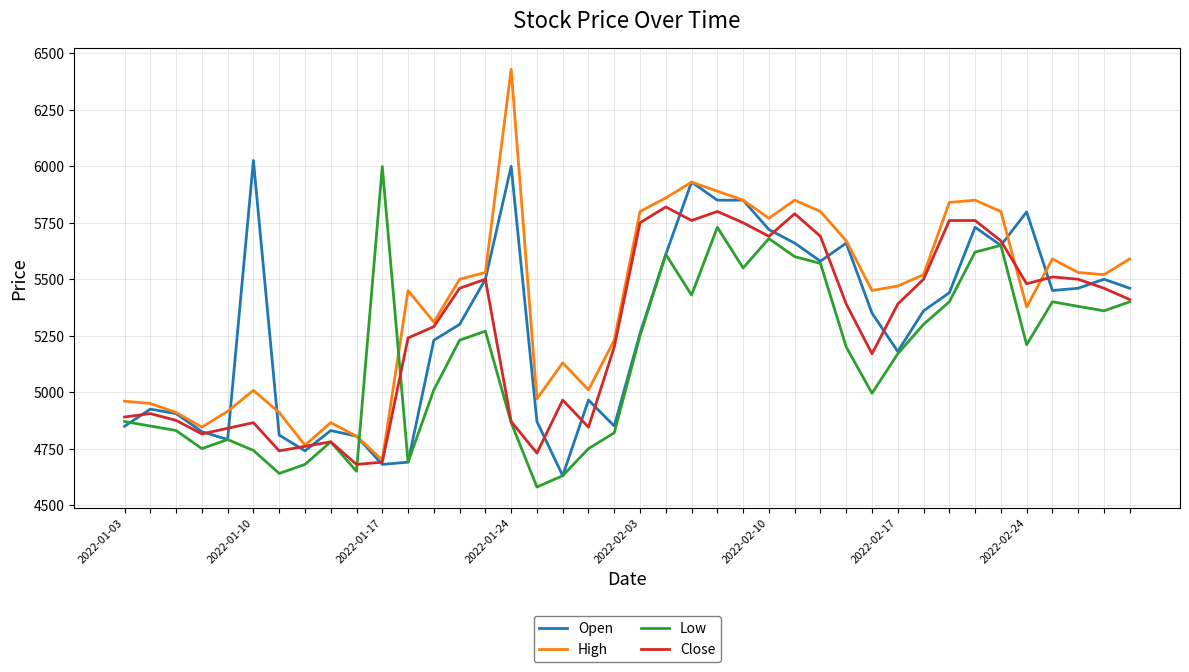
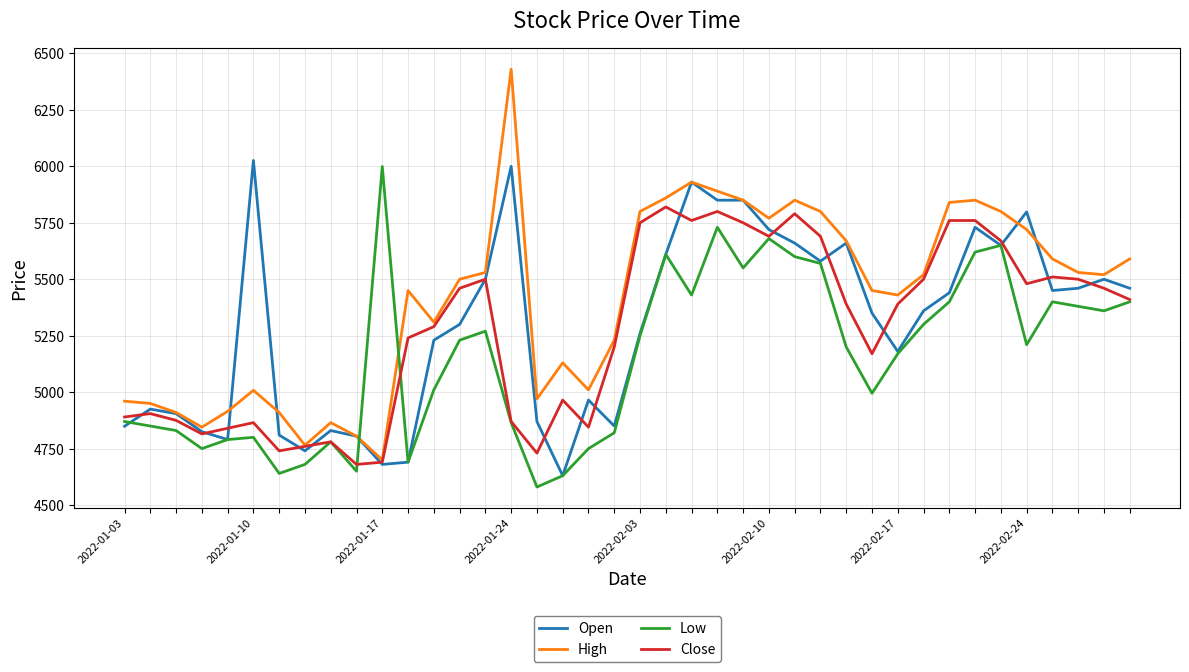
Low, 2022-01-10: 4740 -> 4800
High, 2022-02-17: 5470 -> 5430
High, 2022-02-24: 5380 -> 5720
